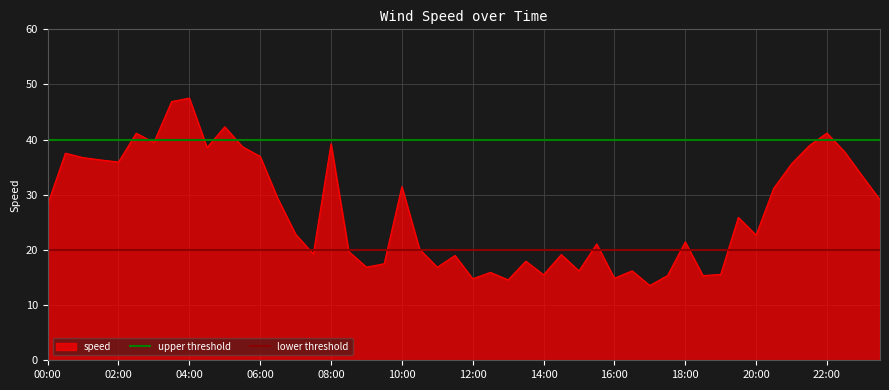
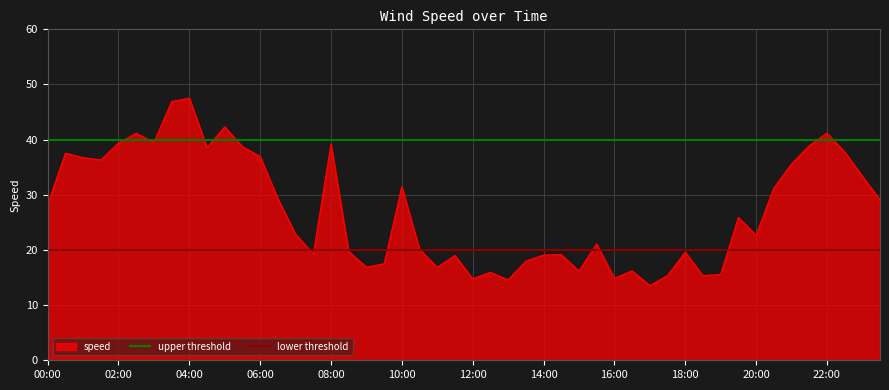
02:00: 36 -> 39
14:00: 16 -> 19
18:00: 21 -> 20
